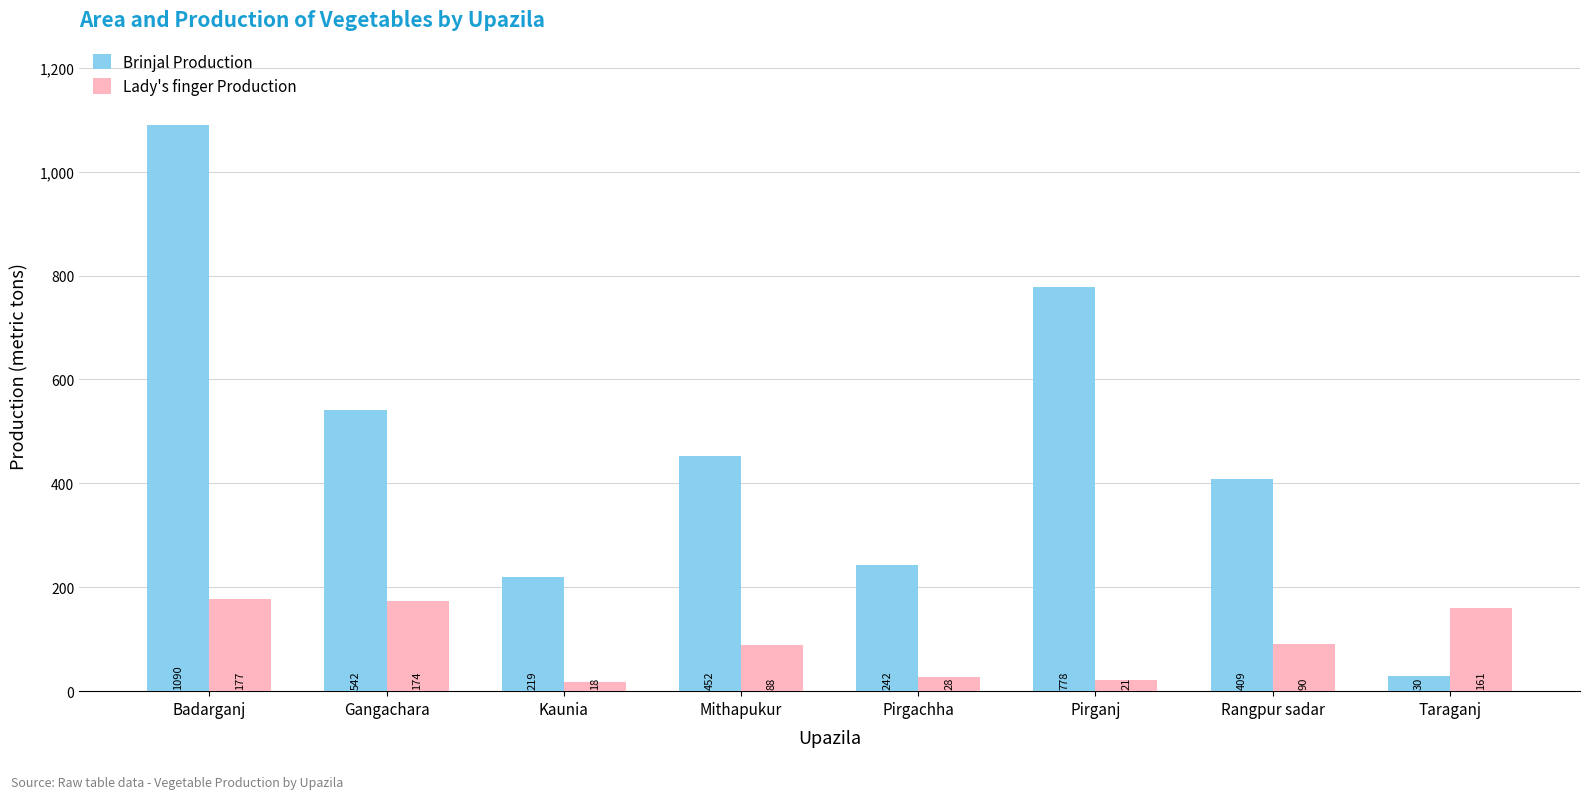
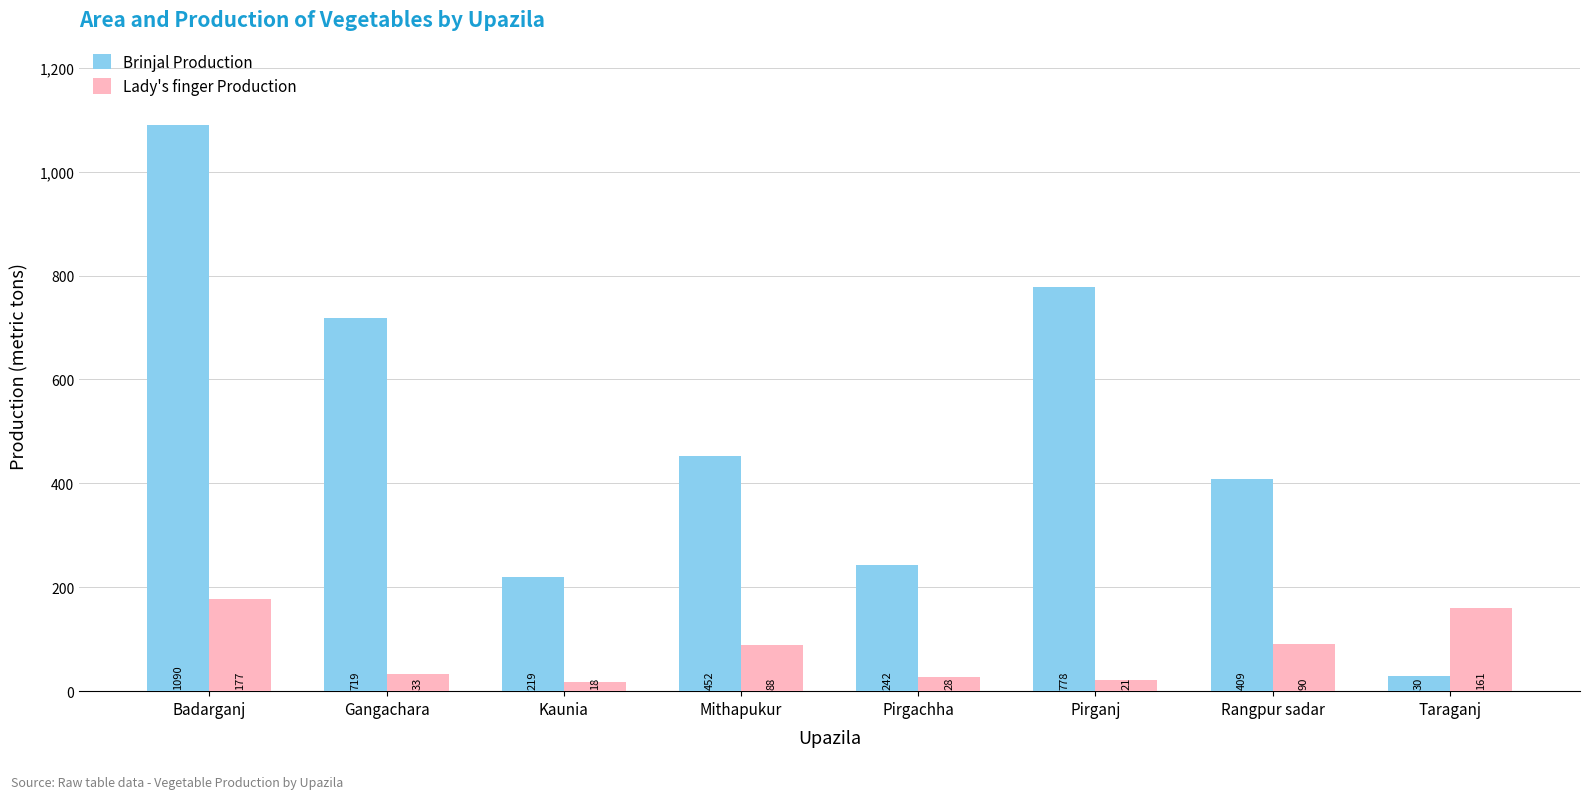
Brinjal Production, Gangachara: 542 -> 719
Lady's finger Production, Gangachara: 174 -> 33
